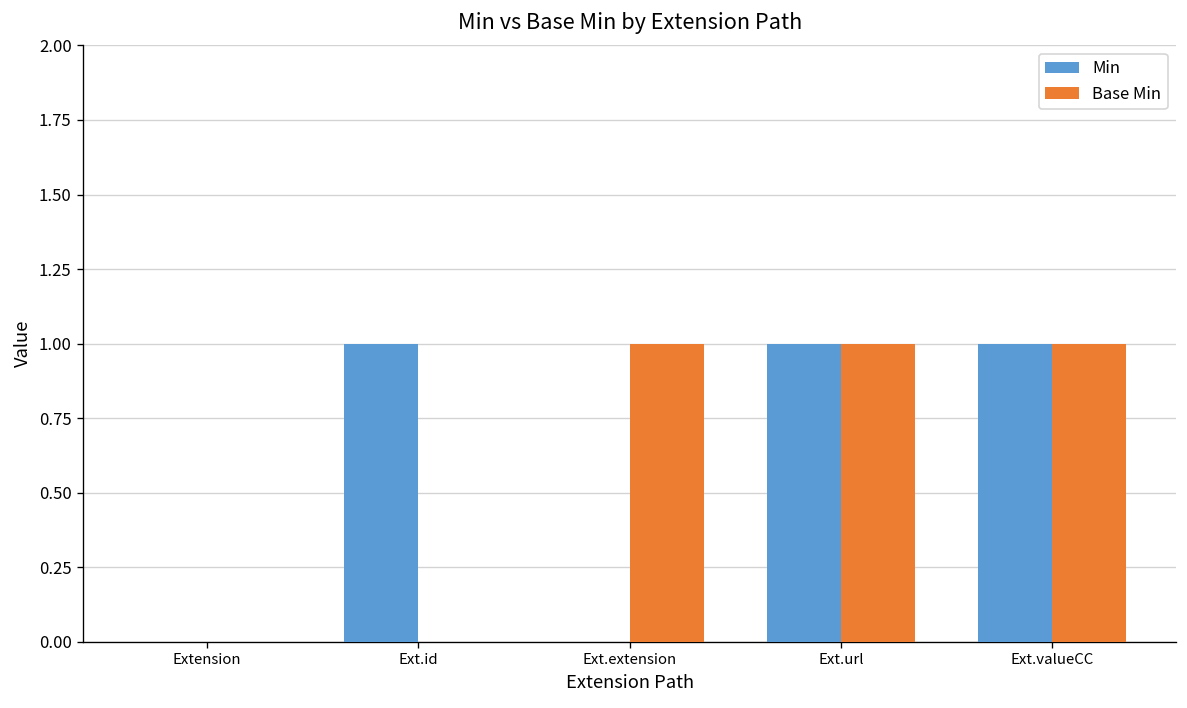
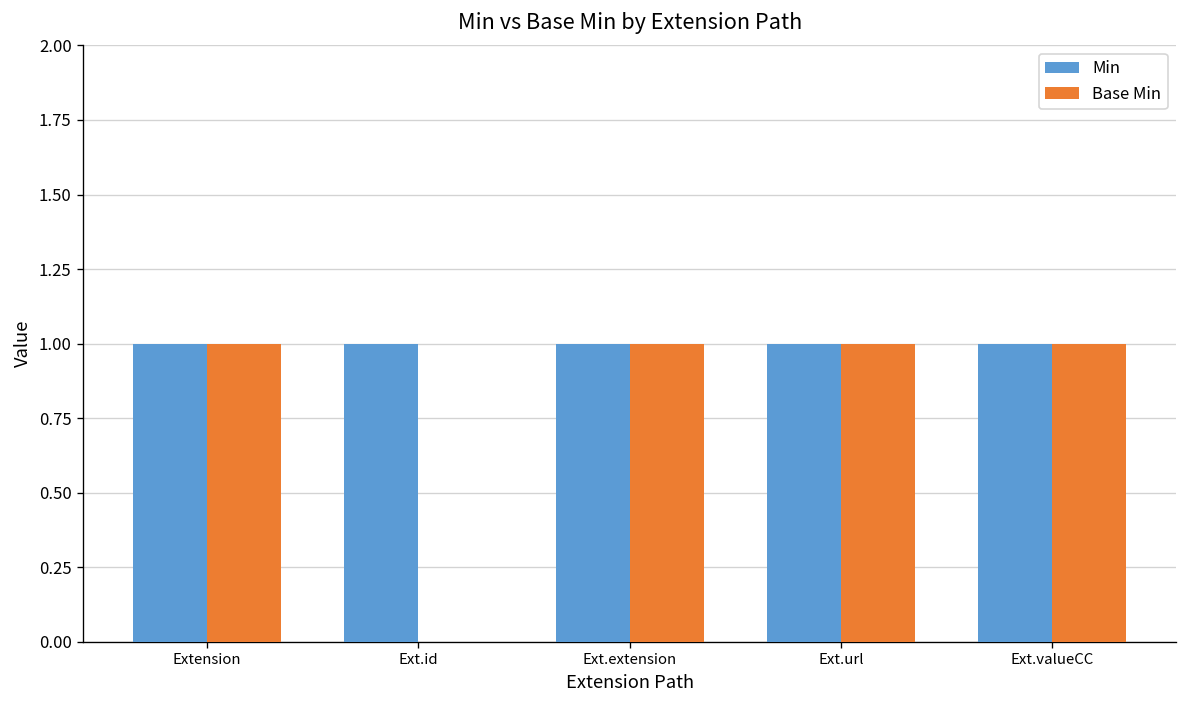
Min, Extension: 0 -> 1
Base Min, Extension: 0 -> 1
Min, Ext.extension: 0 -> 1
